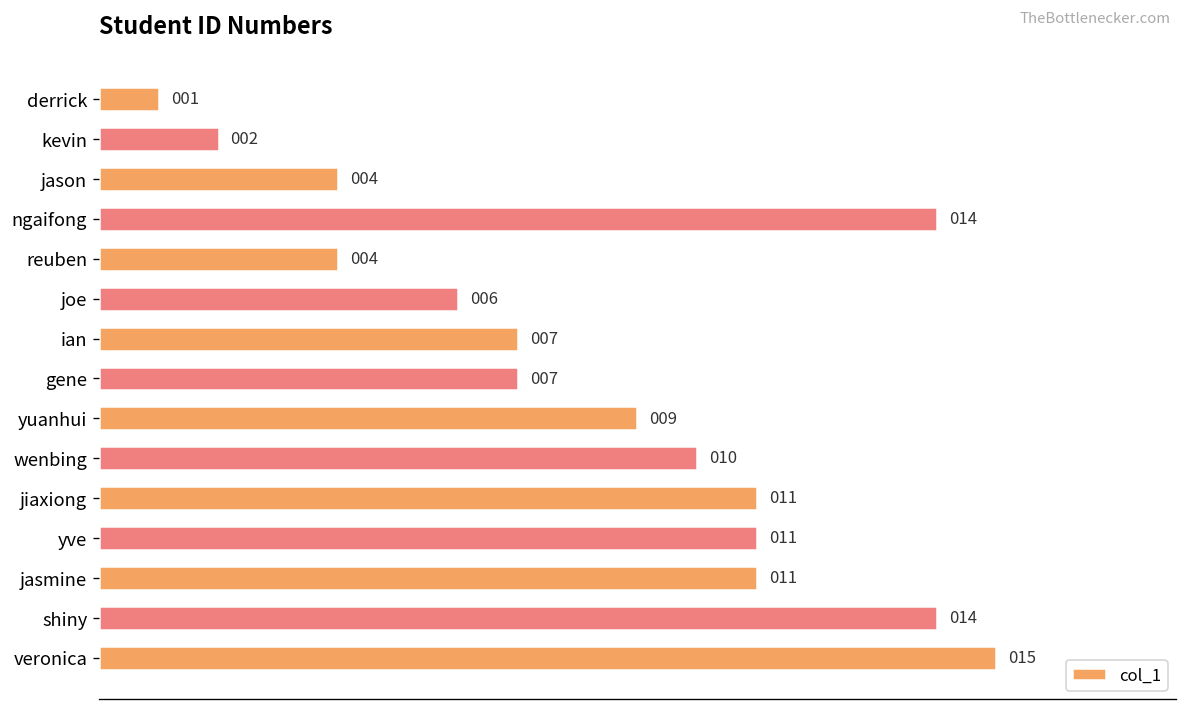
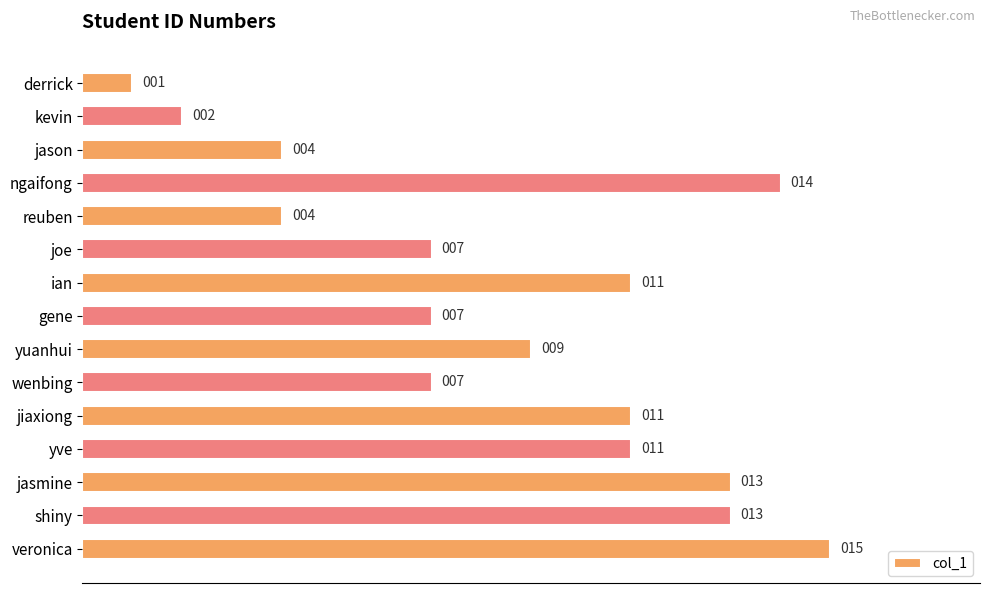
joe: 006 -> 007
ian: 007 -> 011
wenbing: 010 -> 007
jasmine: 011 -> 013
shiny: 014 -> 013
